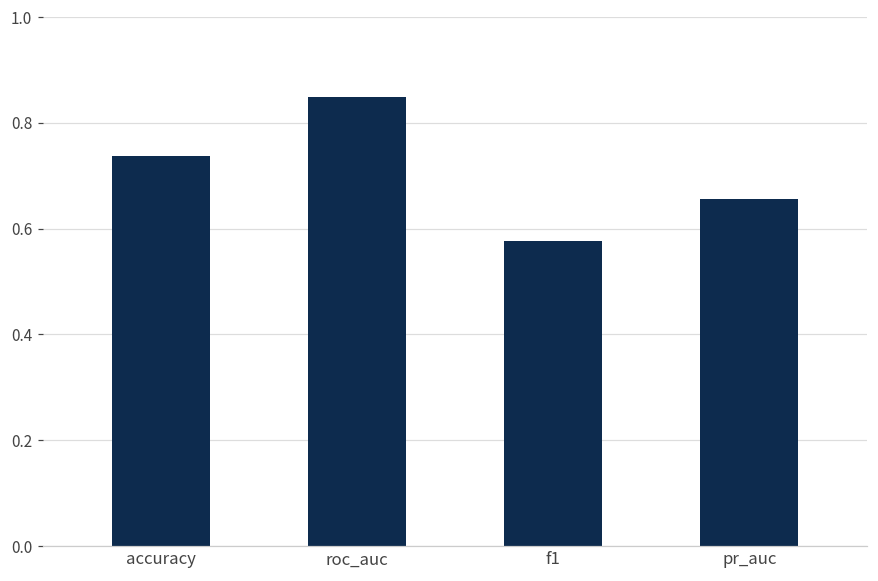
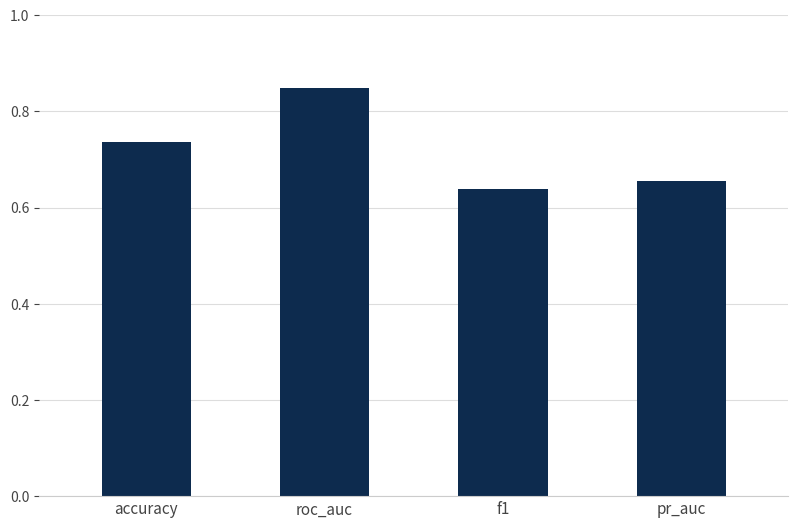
f1: 0.58 -> 0.64
